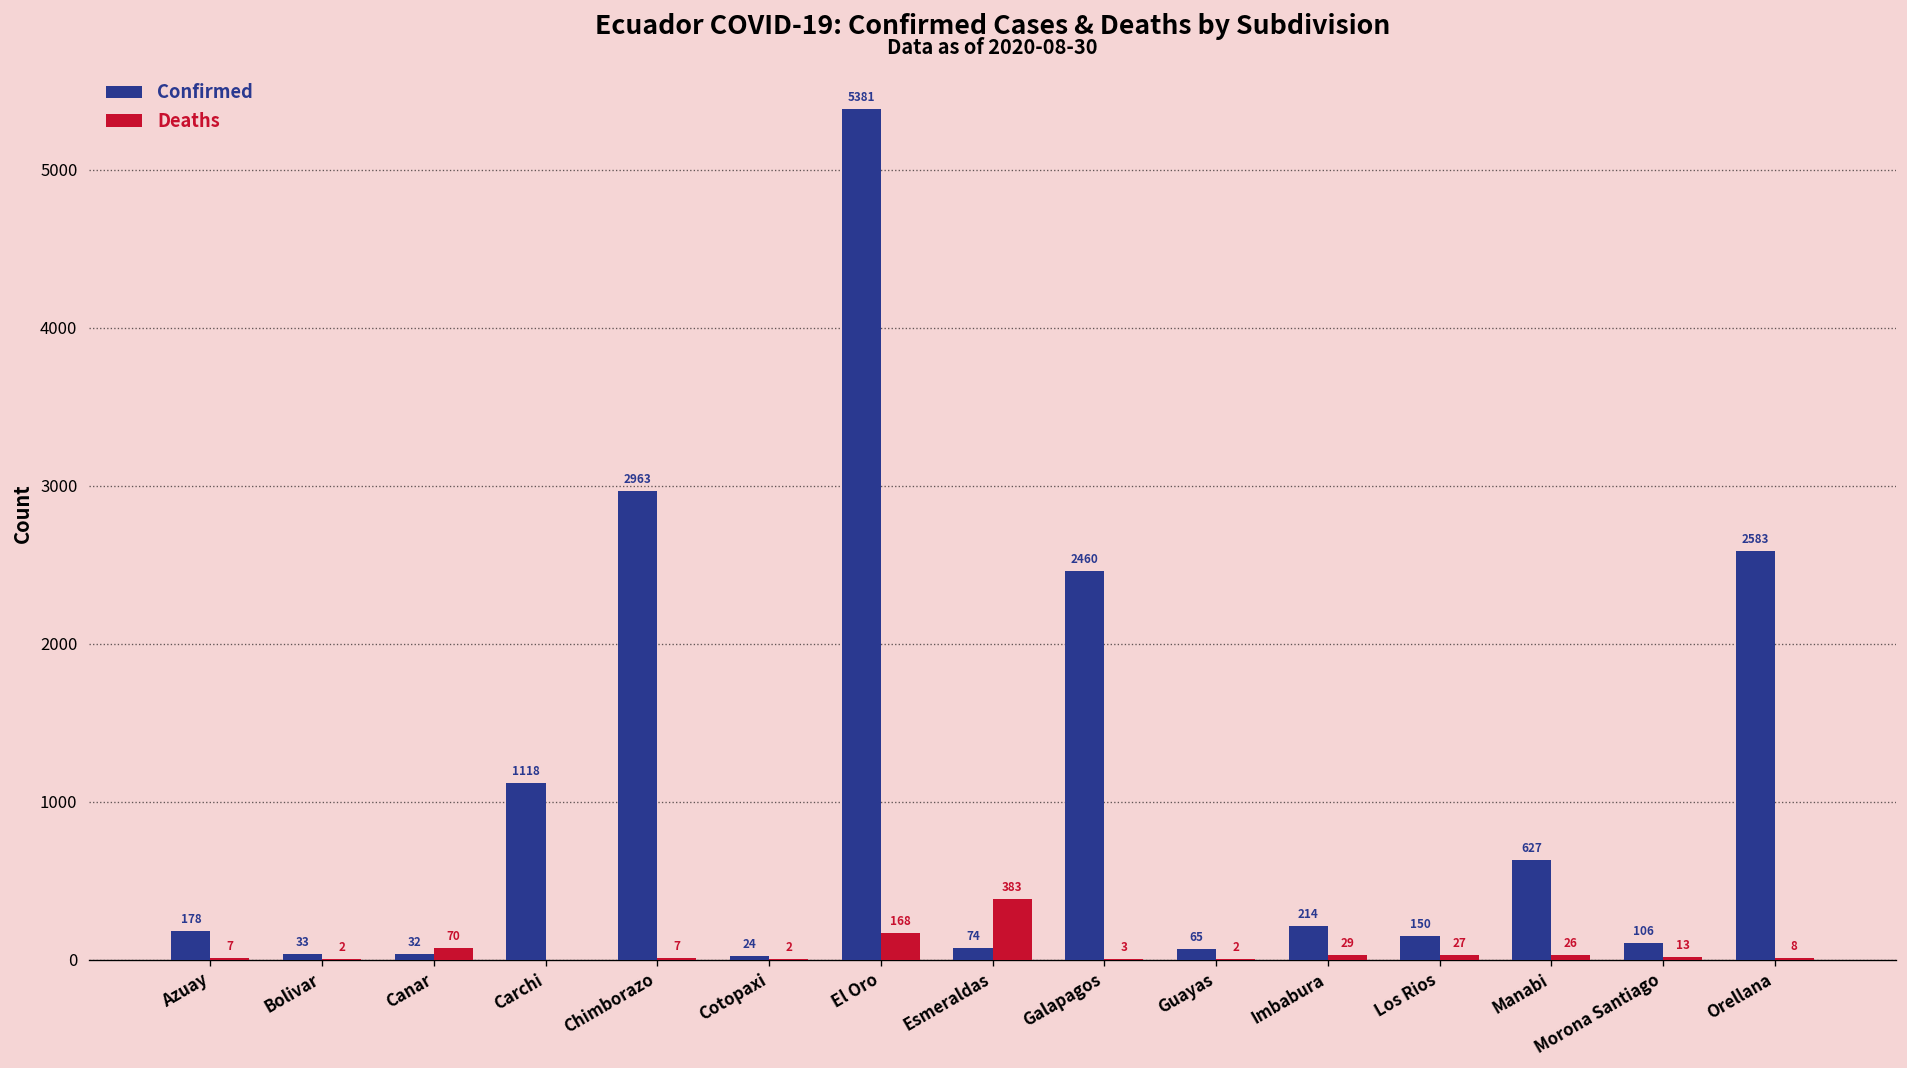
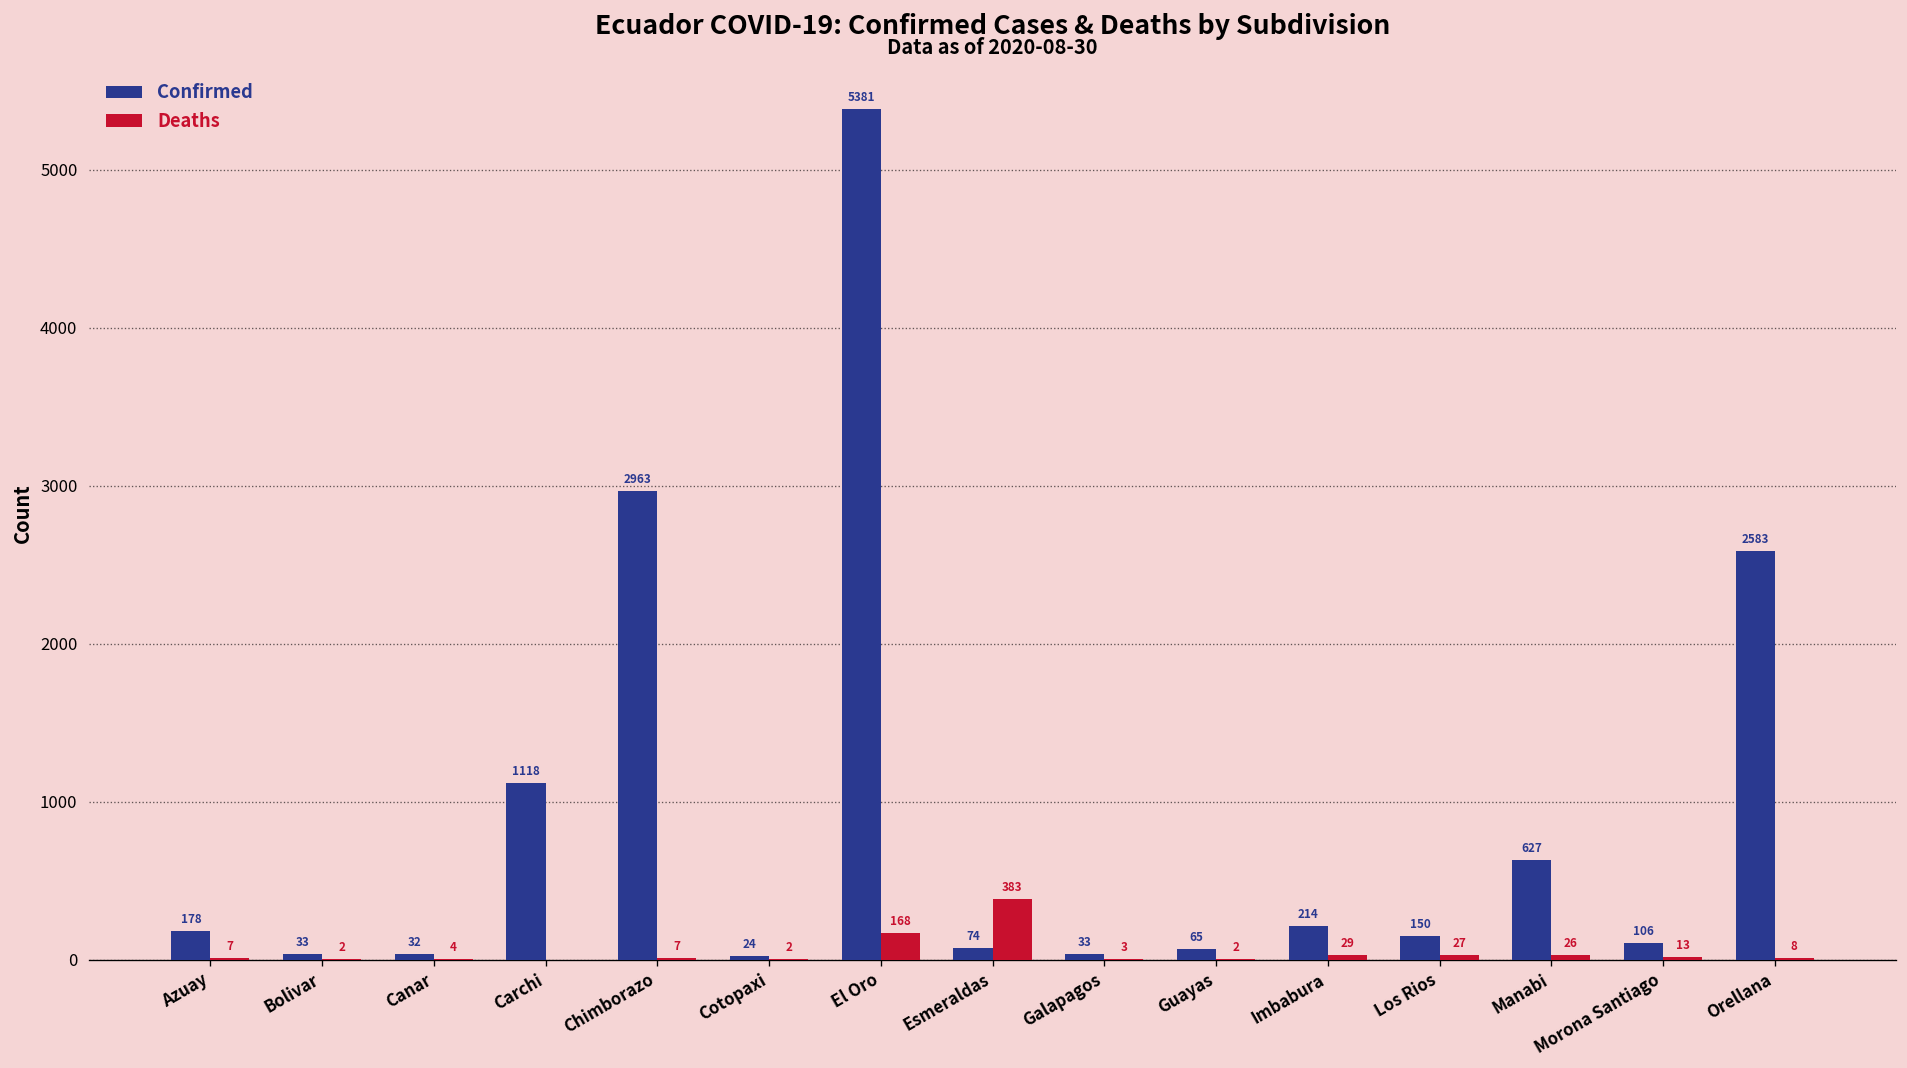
Deaths, Canar: 70 -> 4
Confirmed, Galapagos: 2460 -> 33
